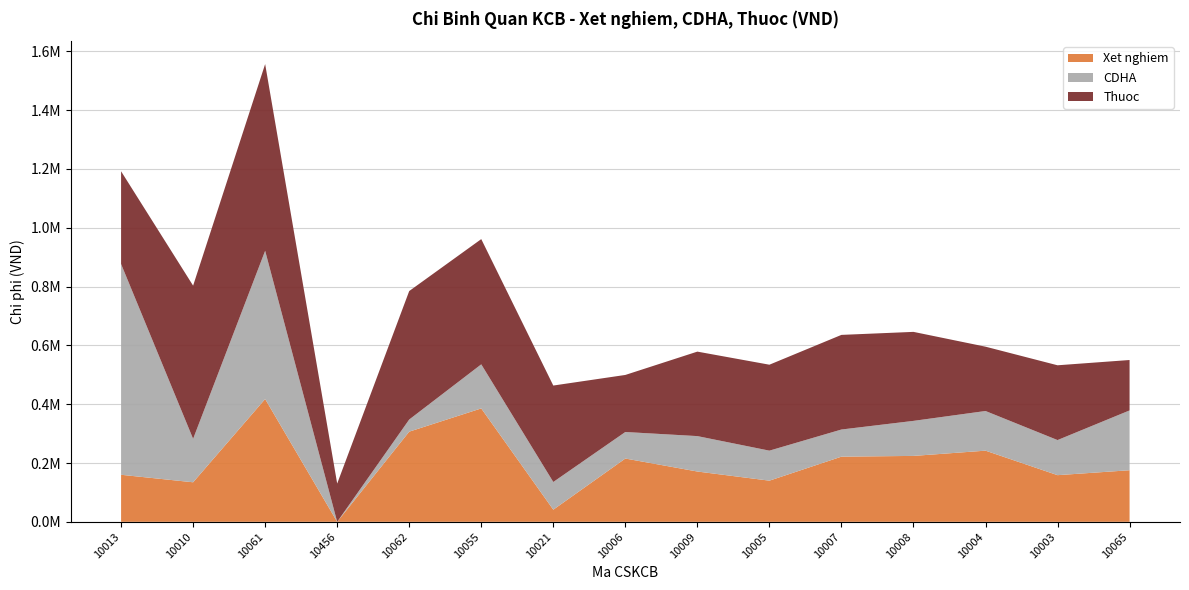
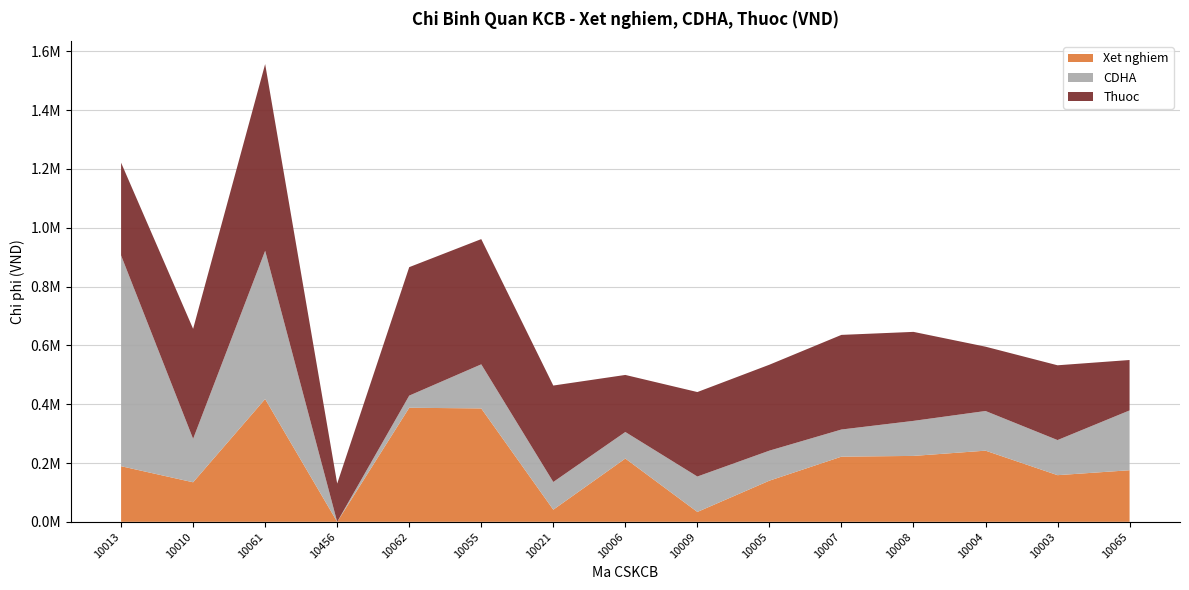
Xet nghiem, 10013: 160000 -> 190000
Thuoc, 10010: 520000 -> 370000
Xet nghiem, 10062: 310000 -> 390000
Xet nghiem, 10009: 170000 -> 30000
